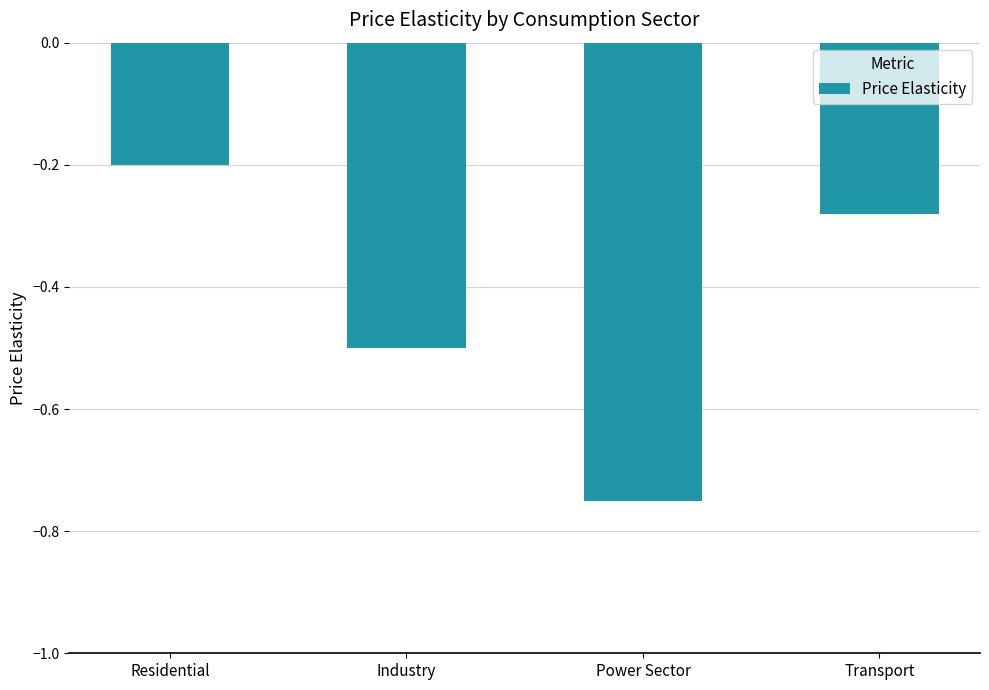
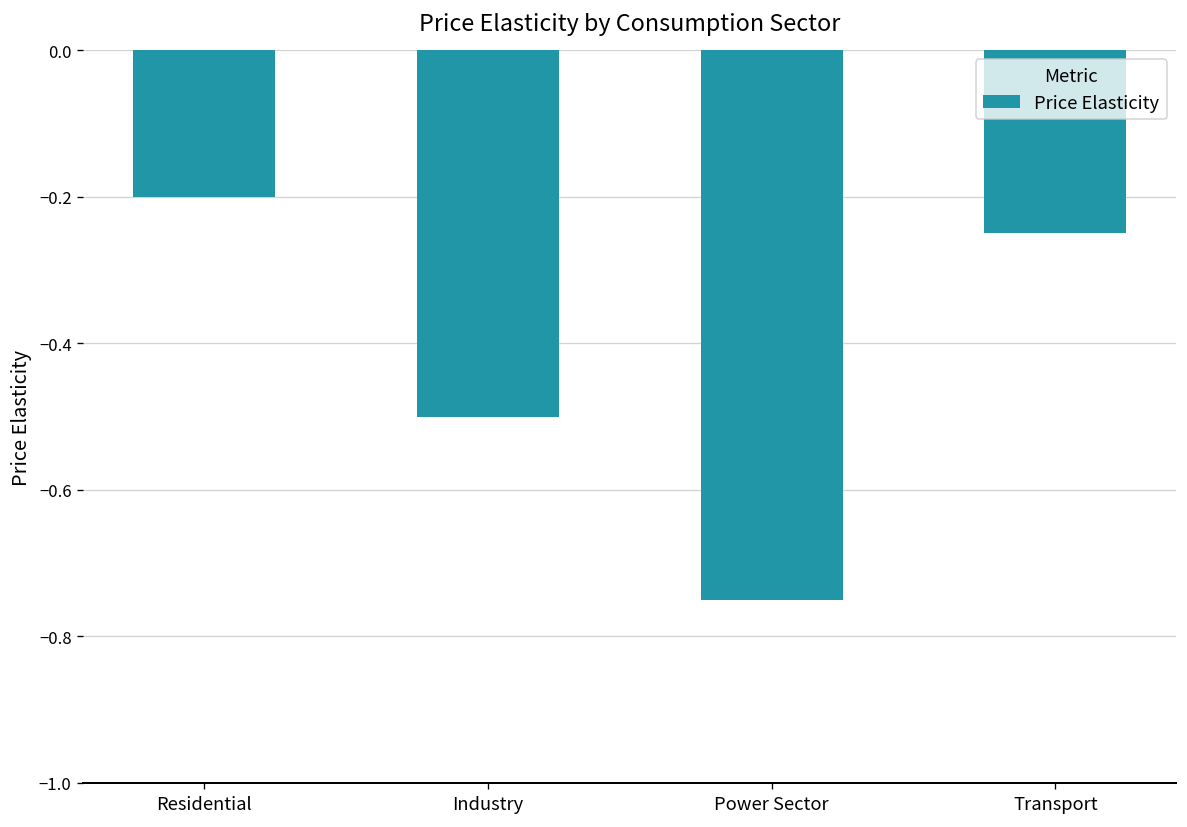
Transport: -0.28 -> -0.25
